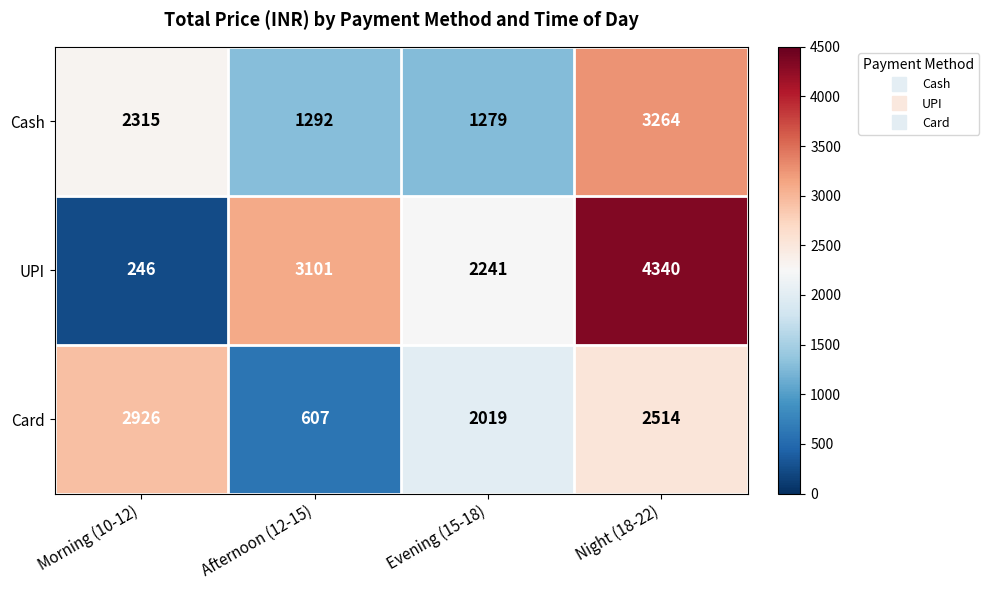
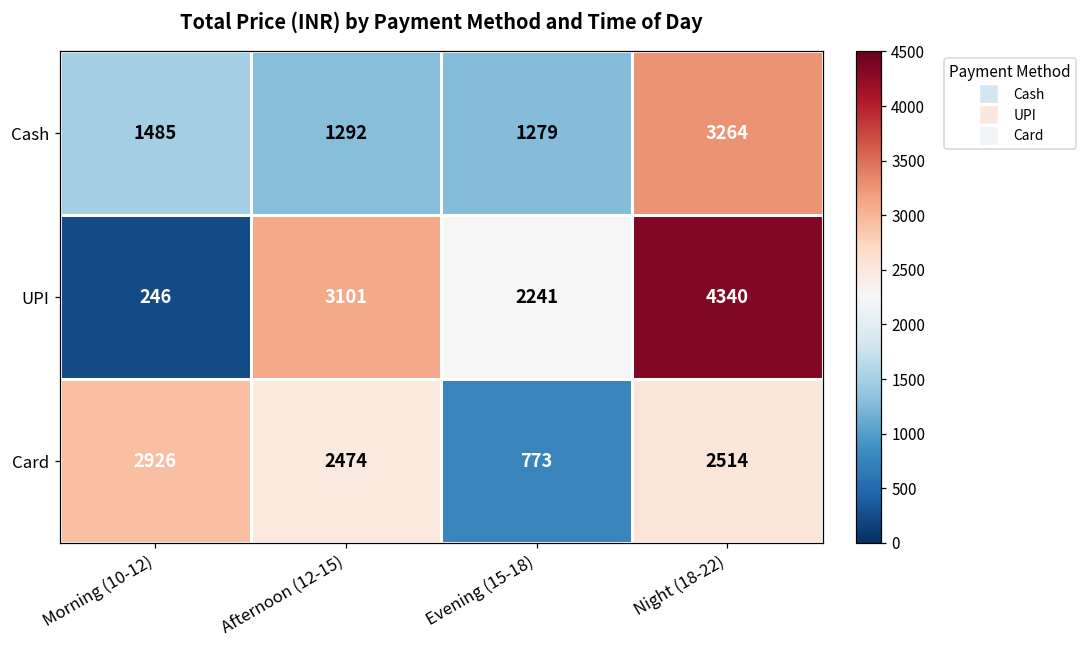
Cash, Morning (10-12): 2315 -> 1485
Card, Afternoon (12-15): 607 -> 2474
Card, Evening (15-18): 2019 -> 773
